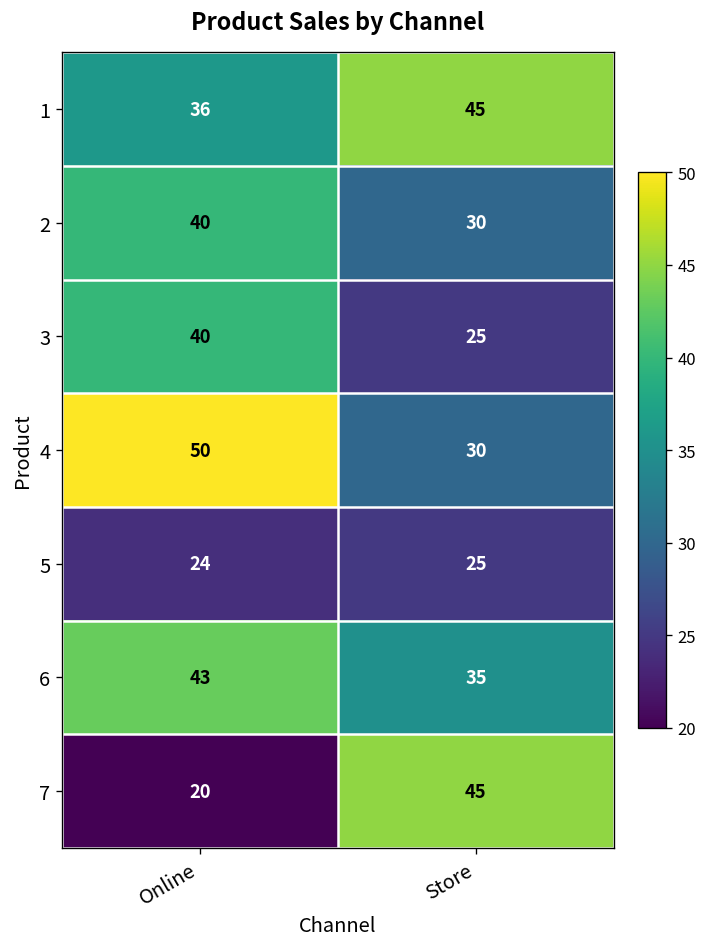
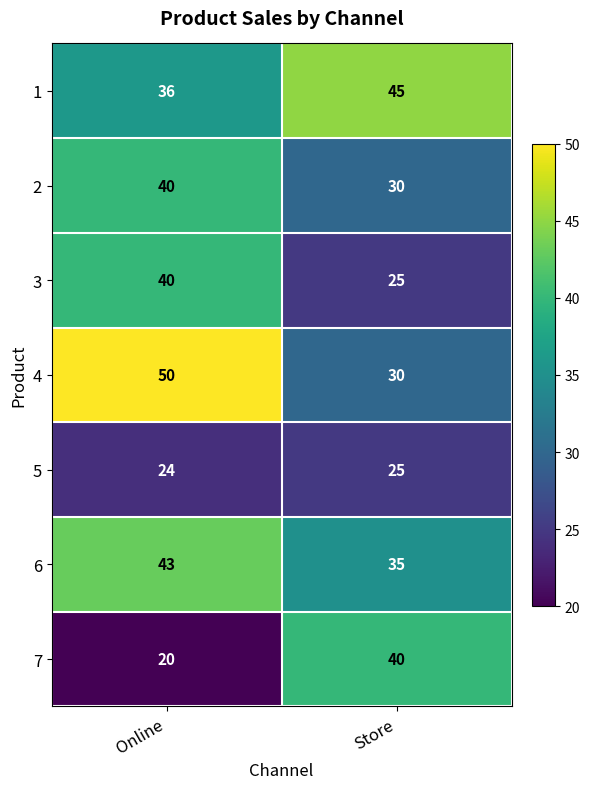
7, Store: 45 -> 40
